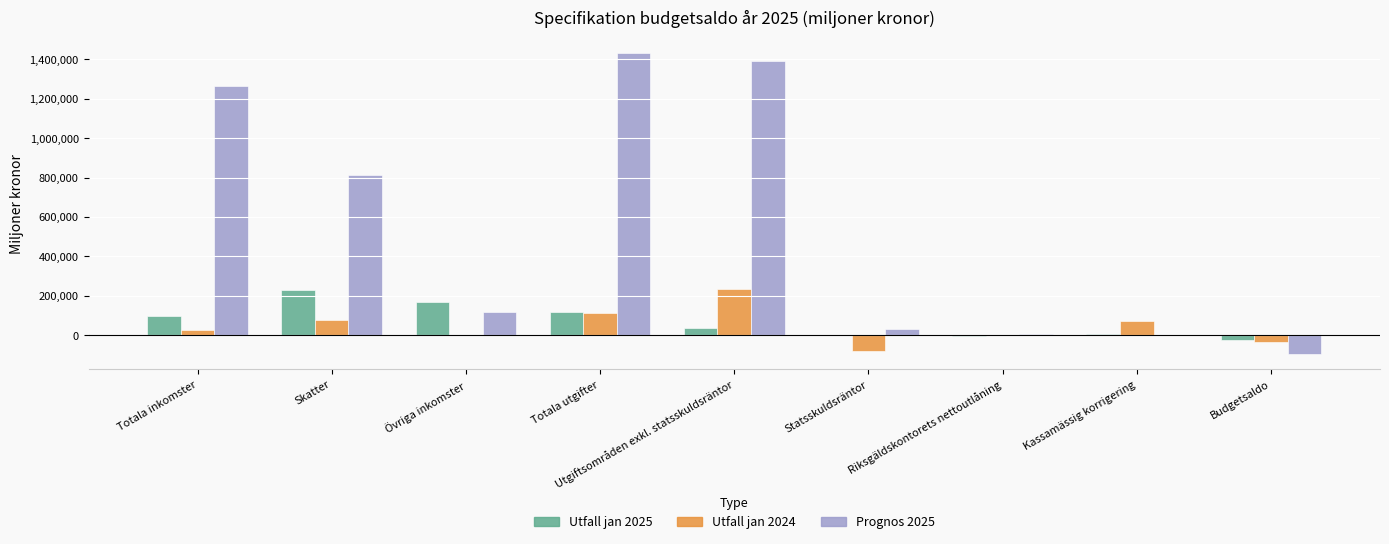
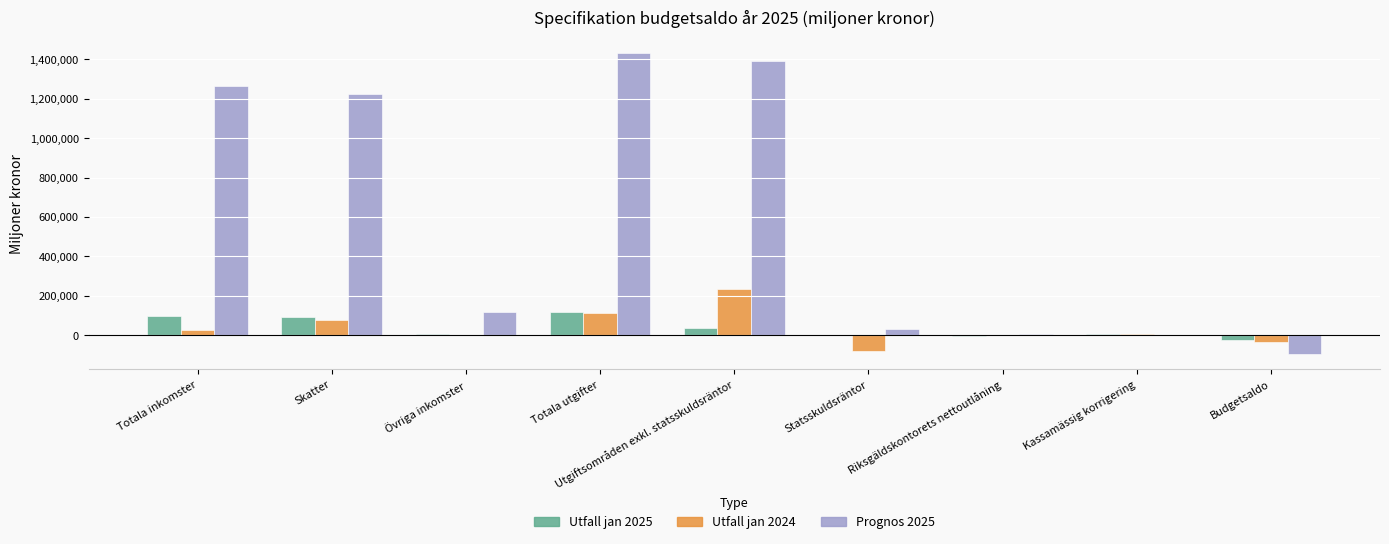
Utfall jan 2025, Skatter: 230,000 -> 90,000
Prognos 2025, Skatter: 810,000 -> 1,220,000
Utfall jan 2025, Övriga inkomster: 170,000 -> 0
Utfall jan 2024, Kassamässig korrigering: 70,000 -> 10,000
